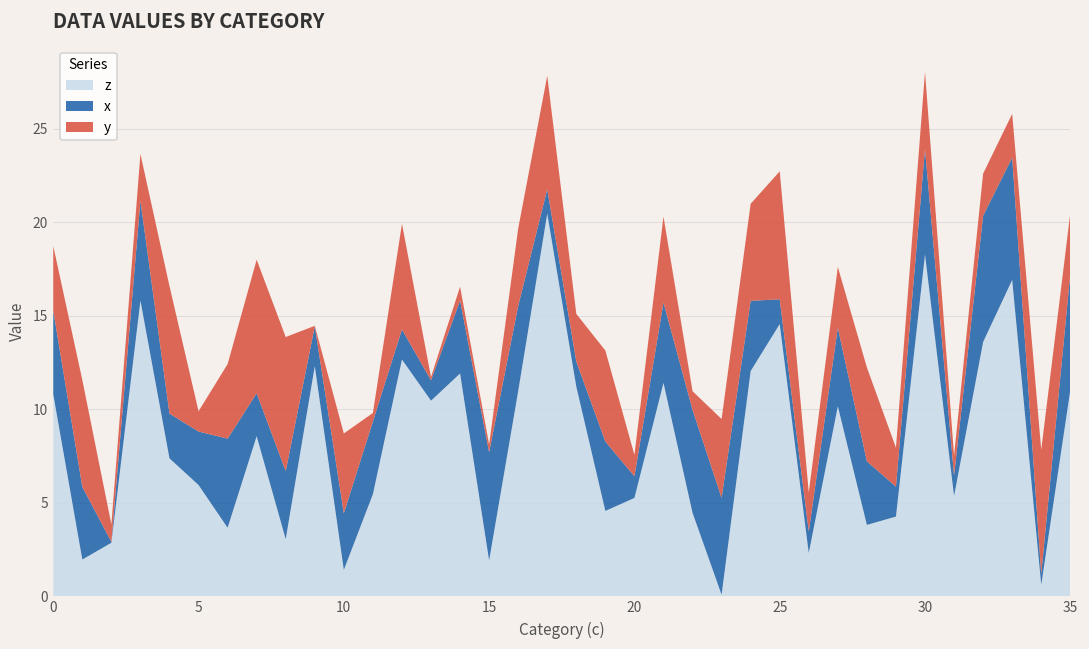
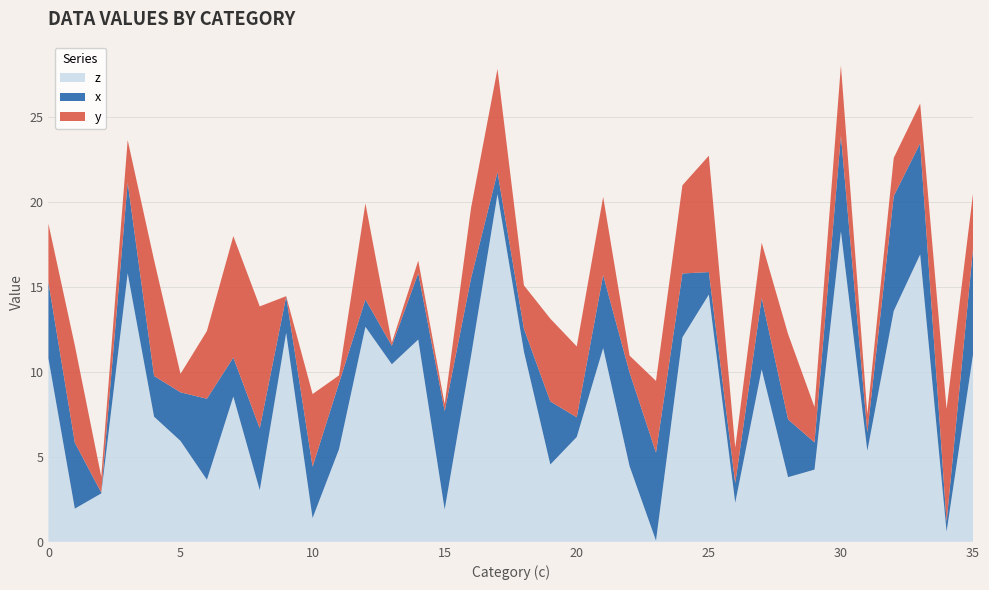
z, 20: 5.2 -> 6.2
y, 20: 1.1 -> 4.2
